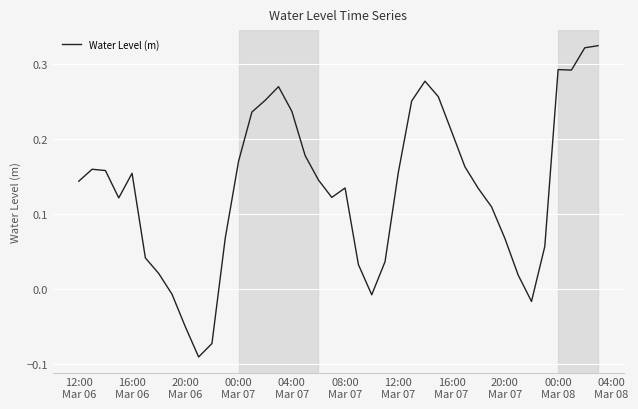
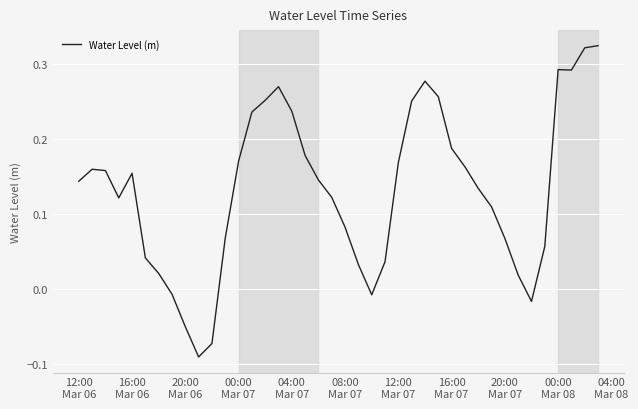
08:00 Mar 07: 0.13 -> 0.08
12:00 Mar 07: 0.16 -> 0.17
16:00 Mar 07: 0.21 -> 0.19
